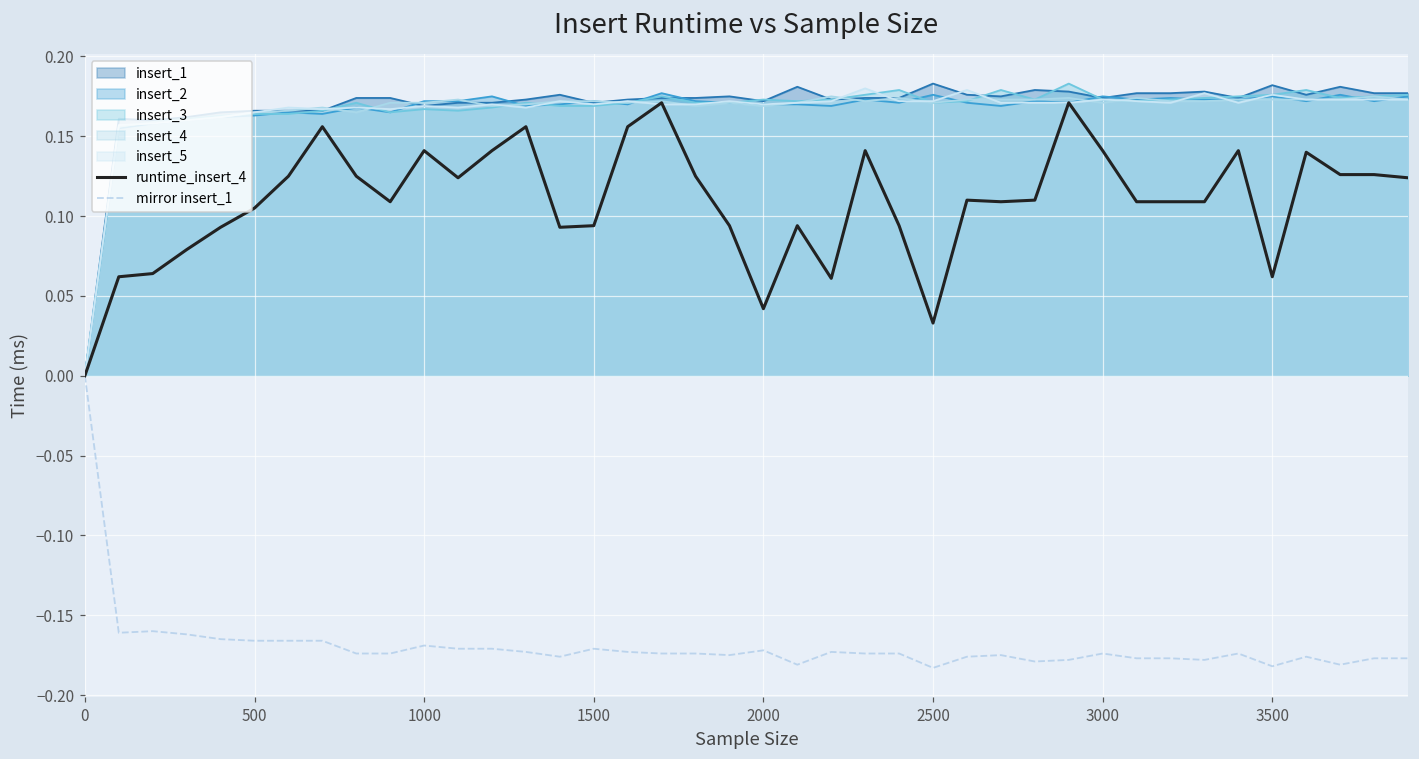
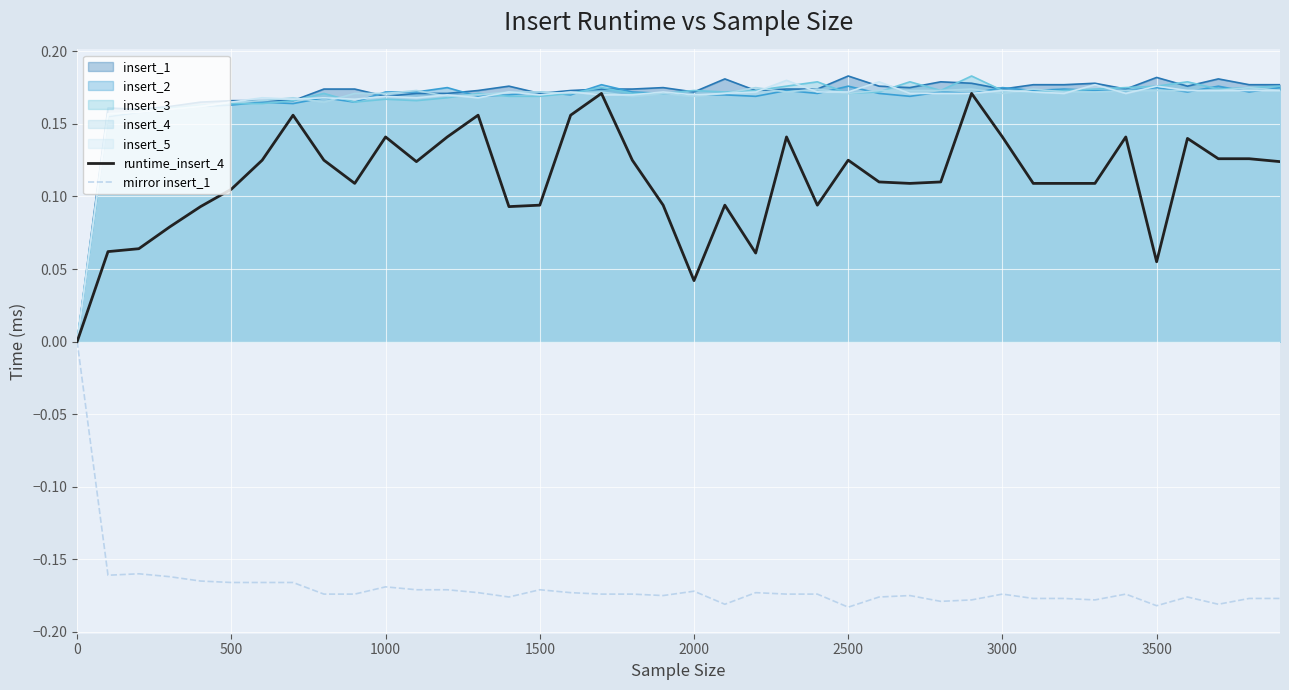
runtime_insert_4, 2500: 0.033 -> 0.125
runtime_insert_4, 3500: 0.062 -> 0.055
